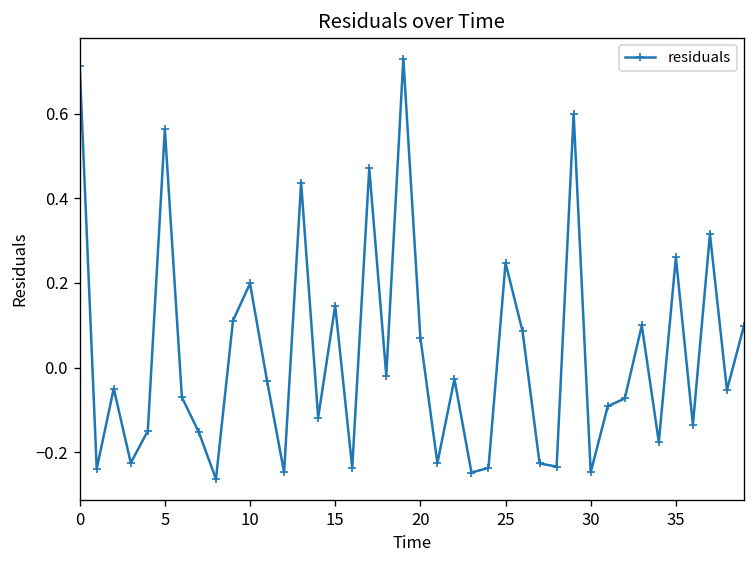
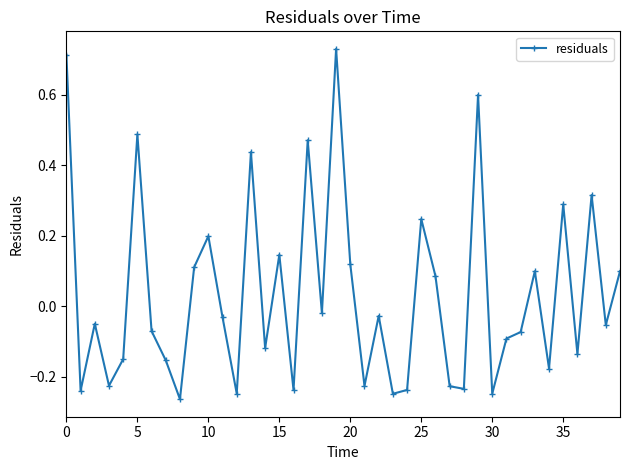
5: 0.56 -> 0.49
20: 0.07 -> 0.12
35: 0.26 -> 0.29
